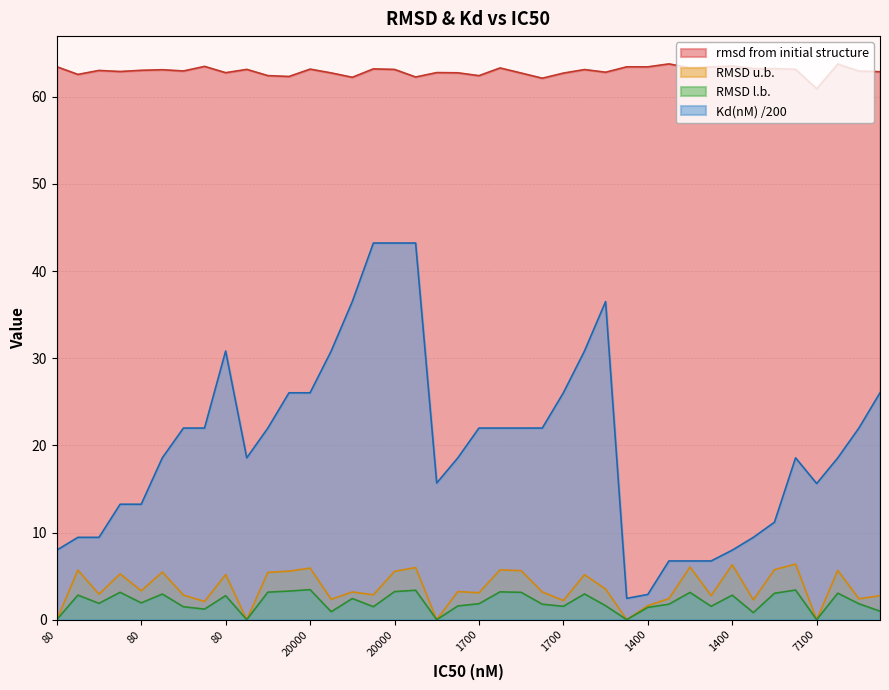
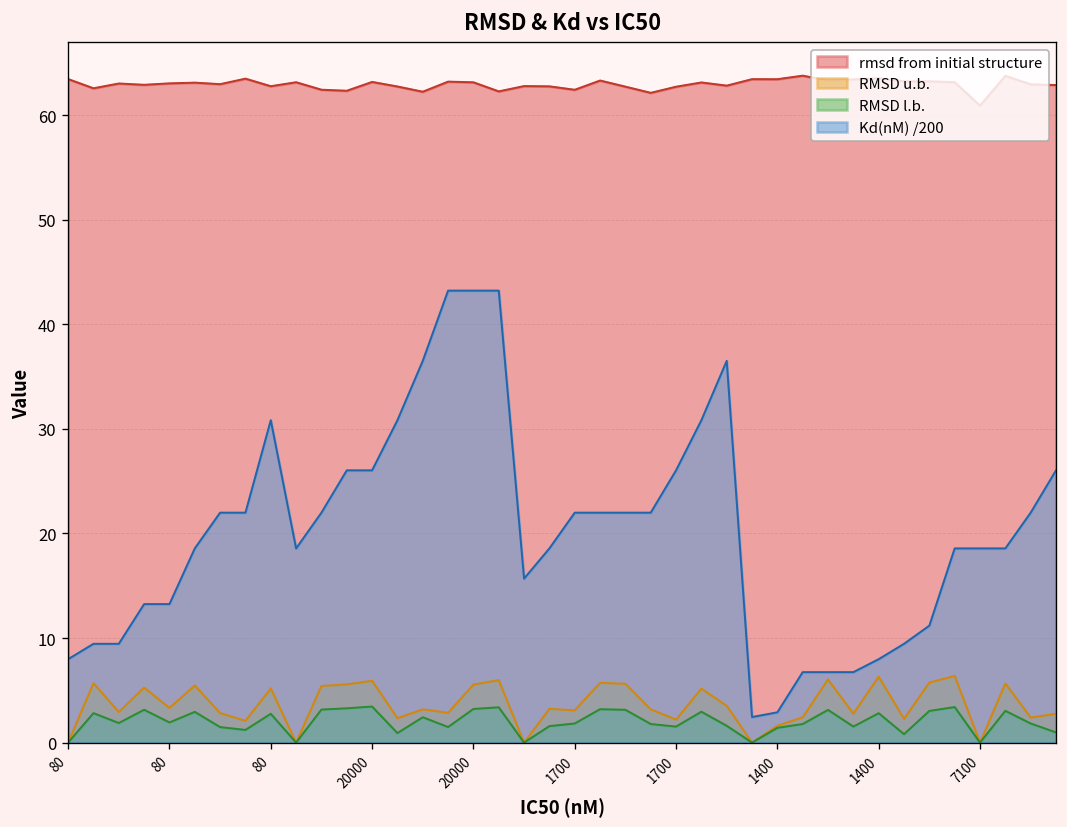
Kd(nM) /200, 7100: 16 -> 19
